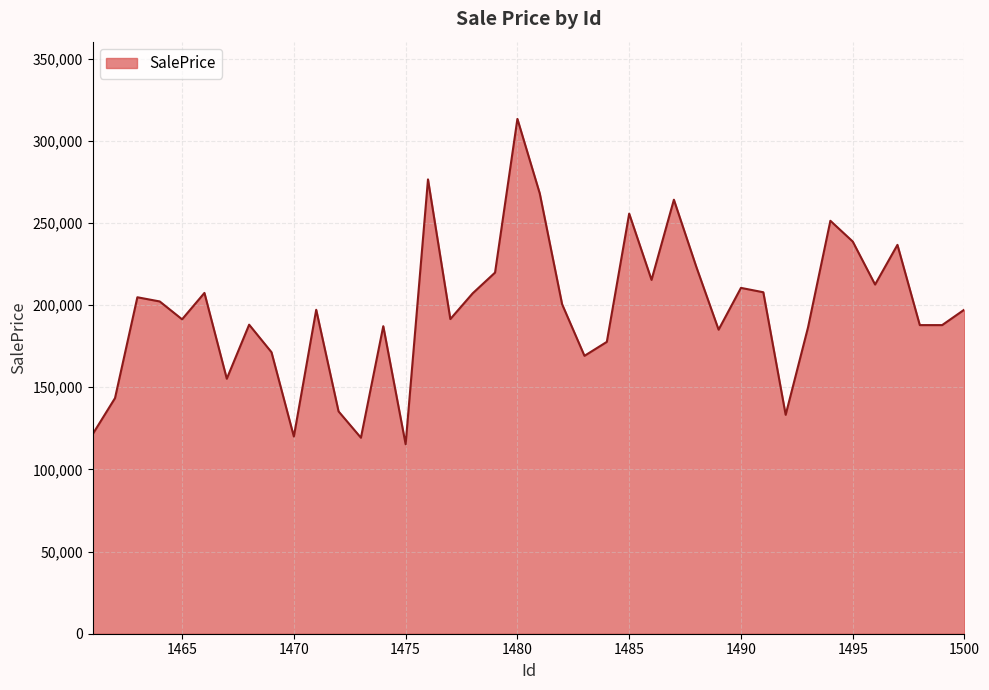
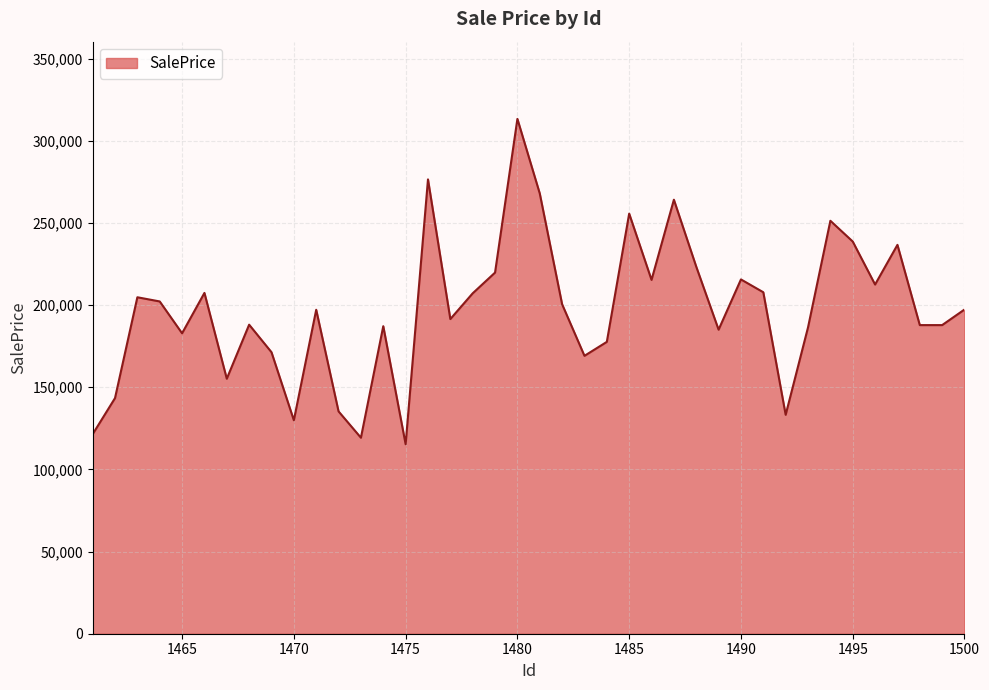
1465: 191,000 -> 183,000
1470: 120,000 -> 130,000
1490: 210,000 -> 216,000
